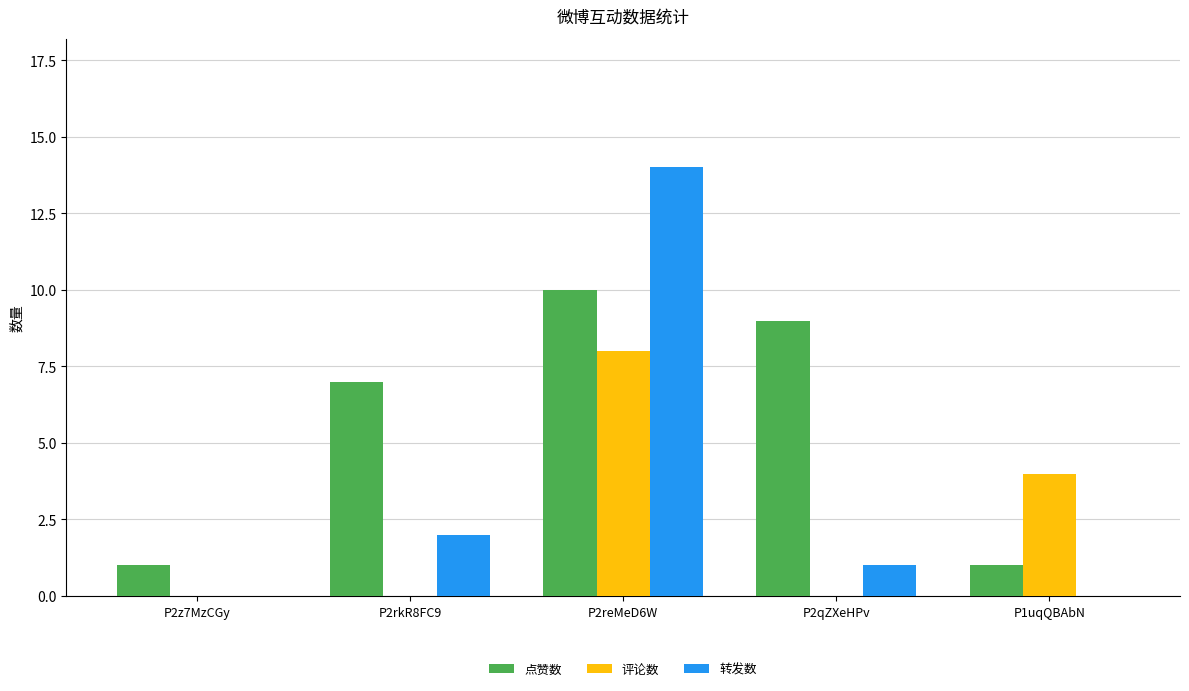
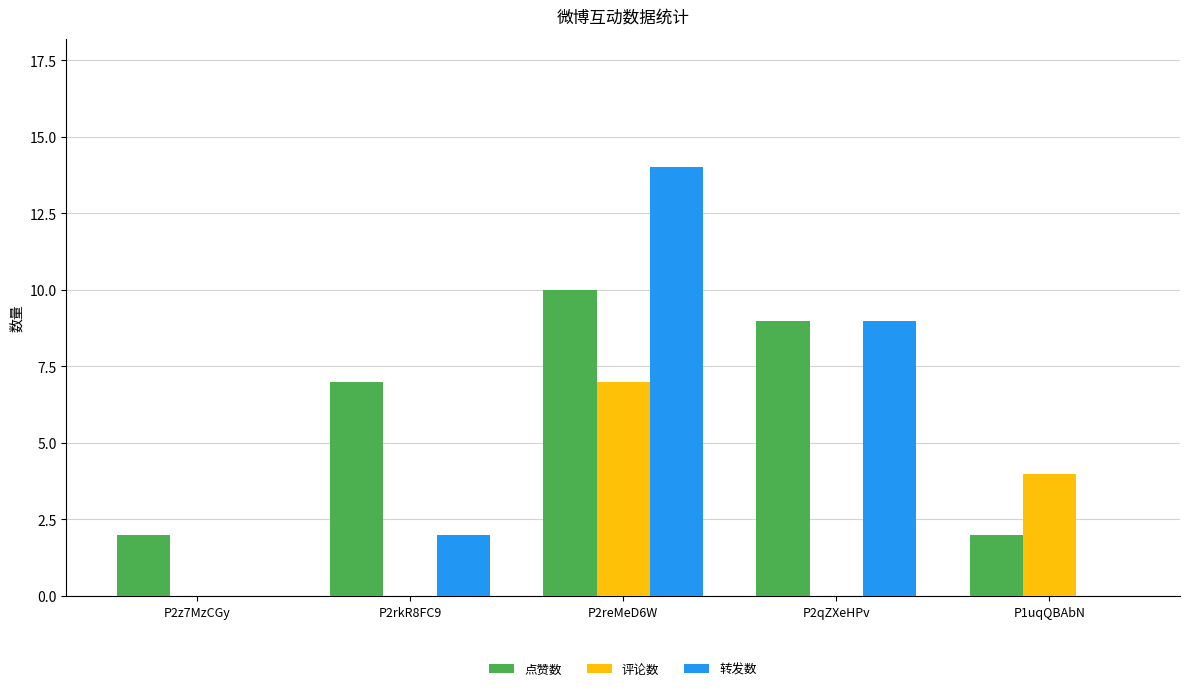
点赞数, P2z7MzCGy: 1 -> 2
评论数, P2reMeD6W: 8 -> 7
转发数, P2qZXeHPv: 1 -> 9
点赞数, P1uqQBAbN: 1 -> 2
